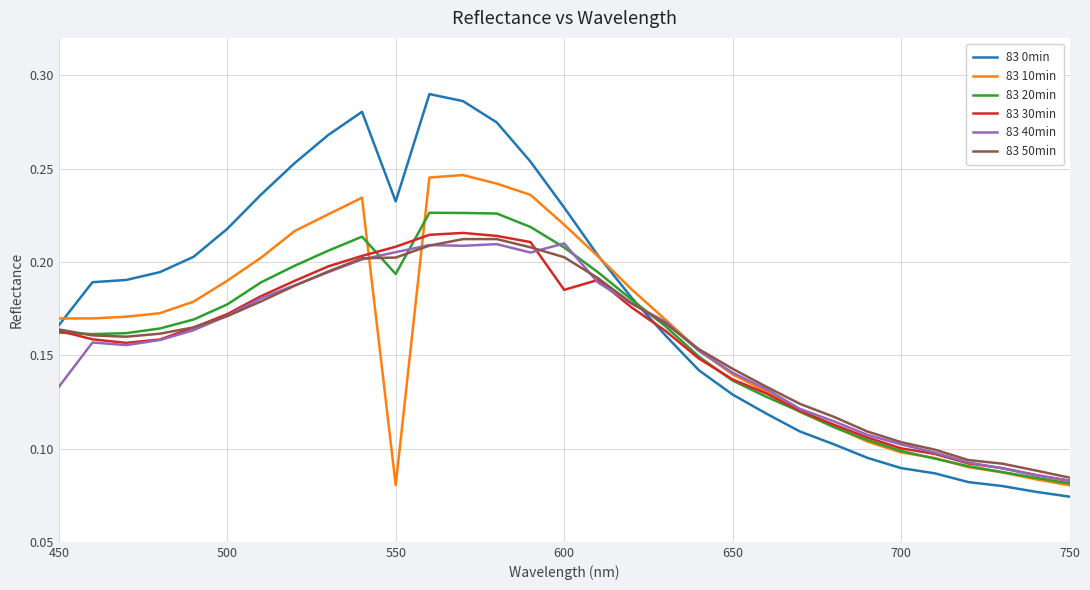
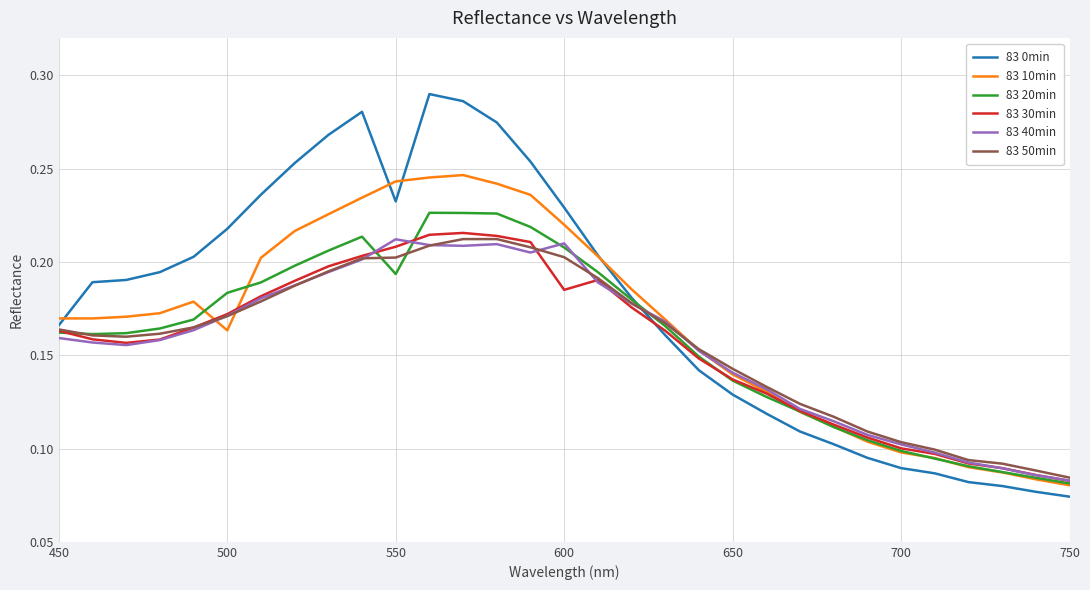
83 40min, 450: 0.133 -> 0.159
83 10min, 500: 0.190 -> 0.163
83 20min, 500: 0.177 -> 0.183
83 10min, 550: 0.080 -> 0.243
83 40min, 550: 0.205 -> 0.212
